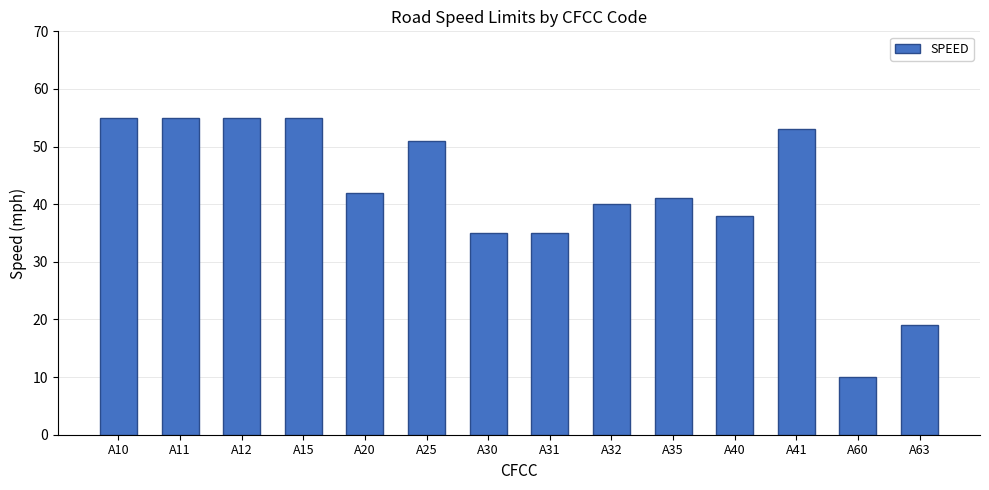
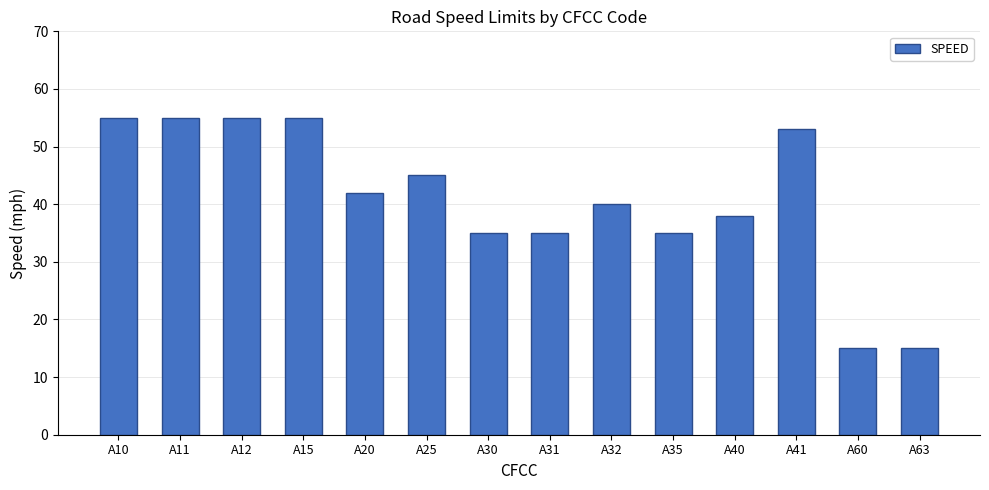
A25: 51 -> 45
A35: 41 -> 35
A60: 10 -> 15
A63: 19 -> 15
